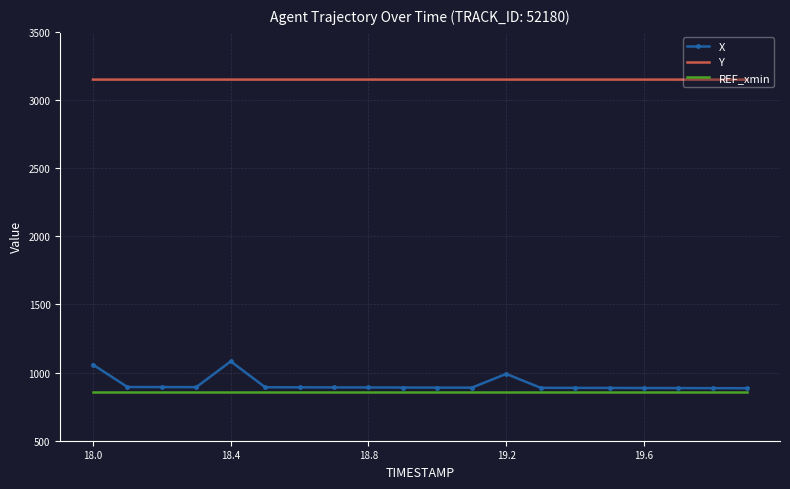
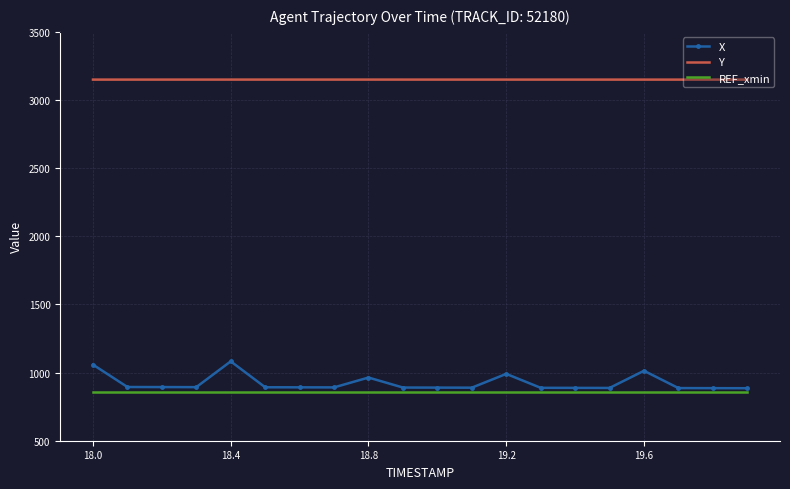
X, 18.8: 890 -> 960
X, 19.6: 890 -> 1010
